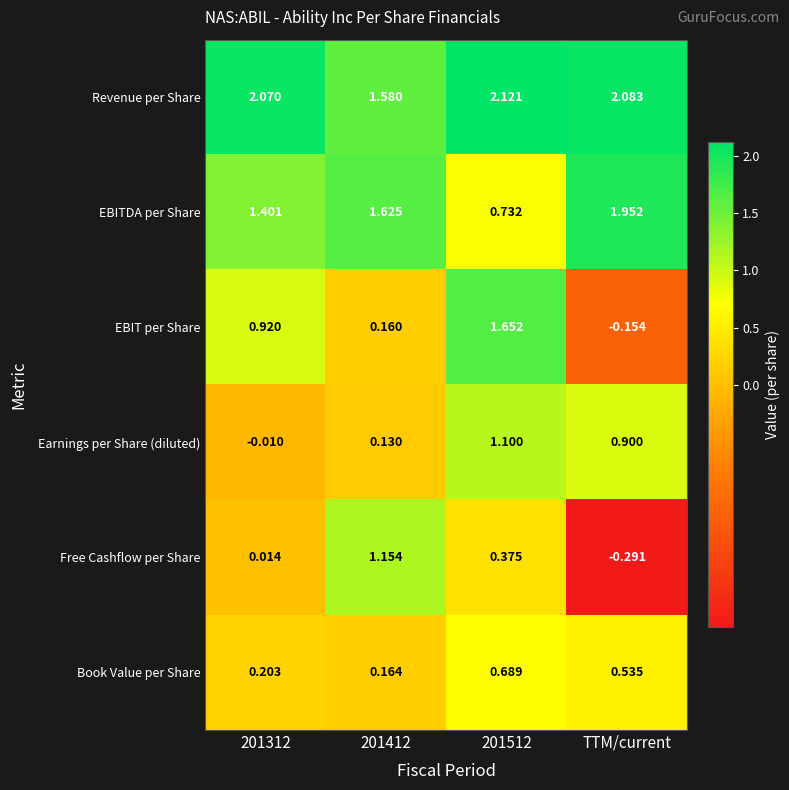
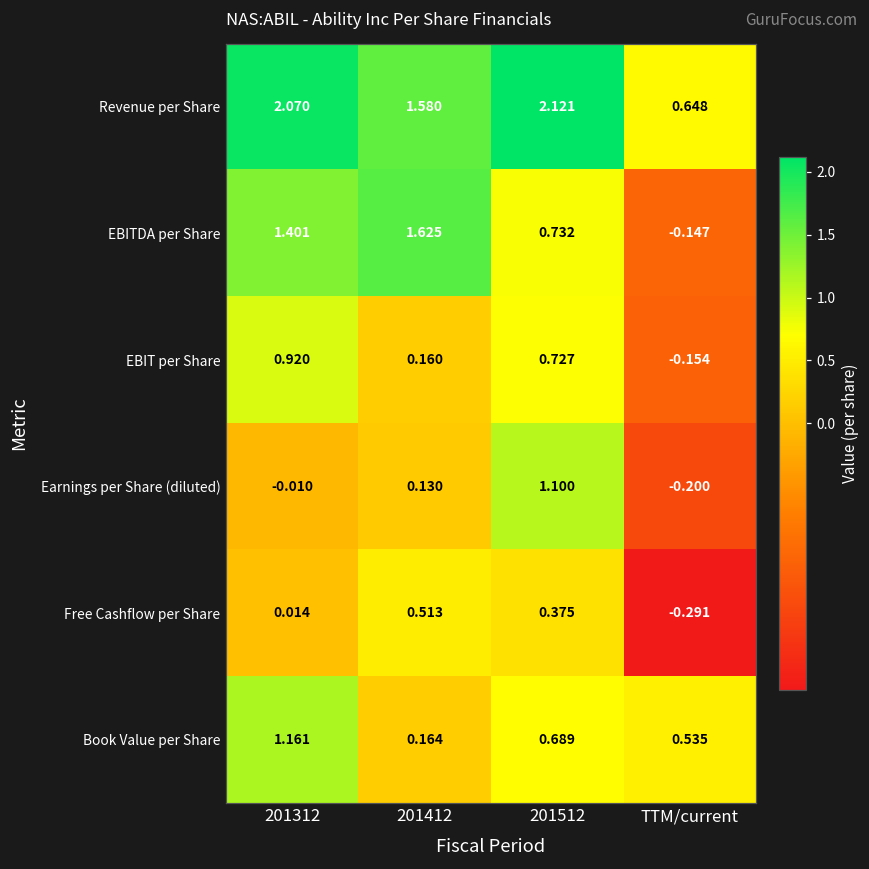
Revenue per Share, TTM/current: 2.083 -> 0.648
EBITDA per Share, TTM/current: 1.952 -> -0.147
EBIT per Share, 201512: 1.652 -> 0.727
Earnings per Share (diluted), TTM/current: 0.900 -> -0.200
Free Cashflow per Share, 201412: 1.154 -> 0.513
Book Value per Share, 201312: 0.203 -> 1.161
